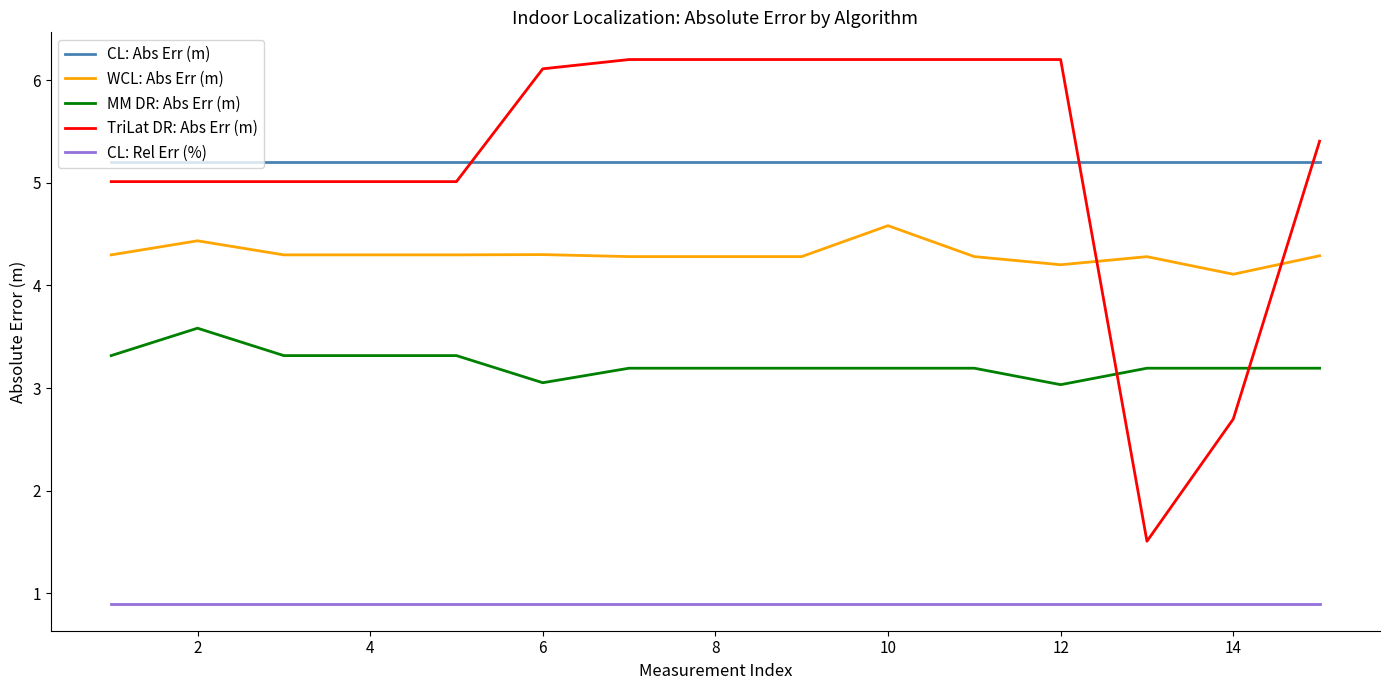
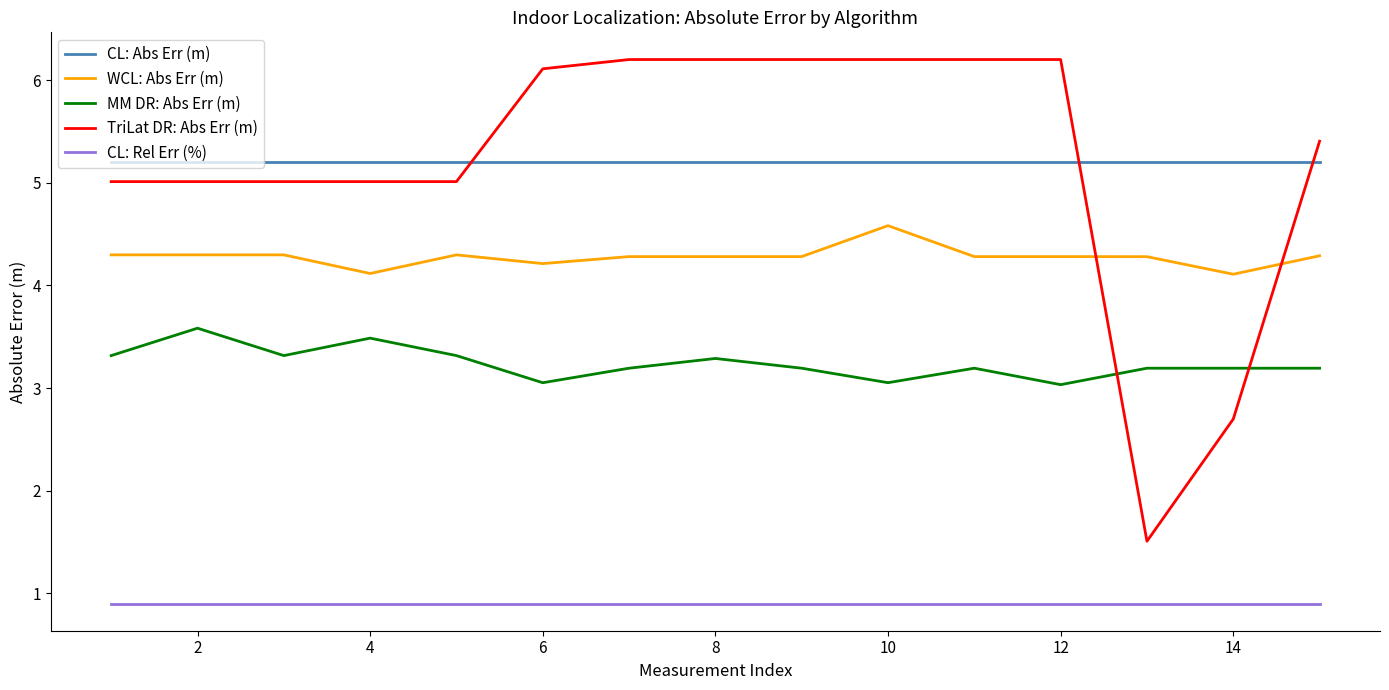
WCL: Abs Err (m), 2: 4.44 -> 4.30
WCL: Abs Err (m), 4: 4.30 -> 4.12
MM DR: Abs Err (m), 4: 3.32 -> 3.49
WCL: Abs Err (m), 6: 4.30 -> 4.21
MM DR: Abs Err (m), 8: 3.19 -> 3.29
MM DR: Abs Err (m), 10: 3.19 -> 3.05
WCL: Abs Err (m), 12: 4.20 -> 4.28
